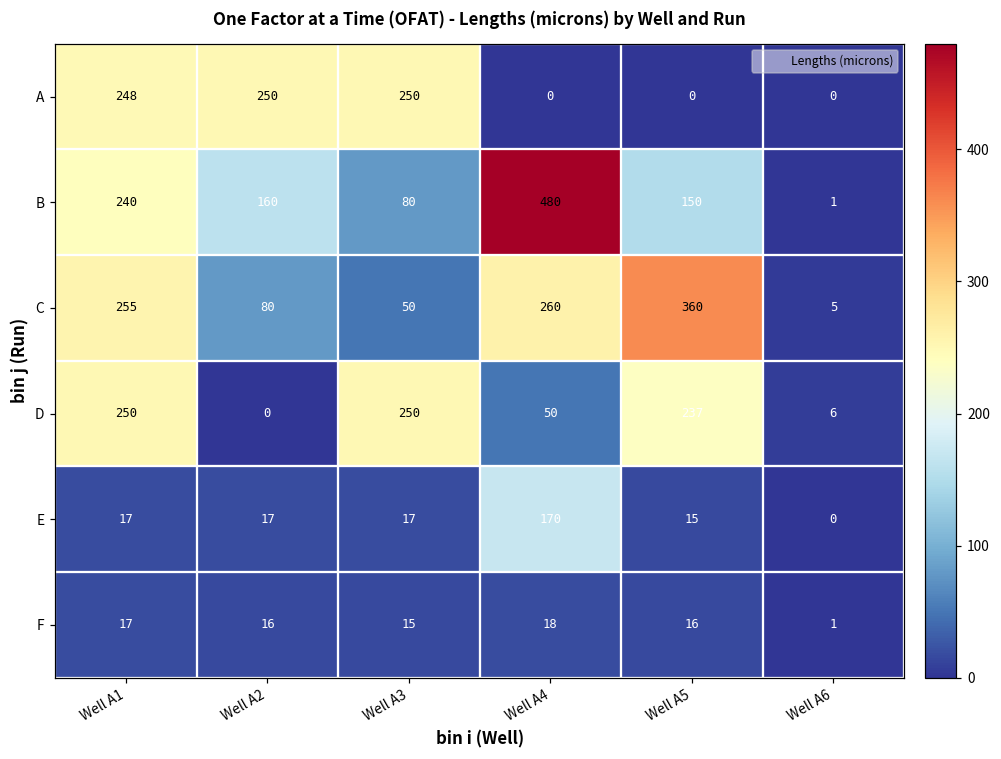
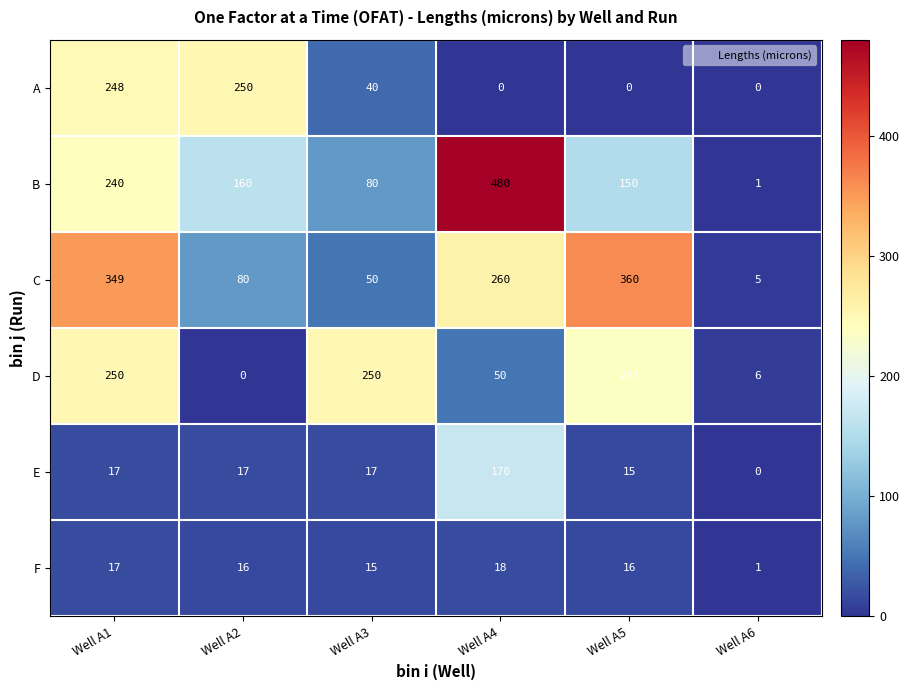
A, Well A3: 250 -> 40
C, Well A1: 255 -> 349
